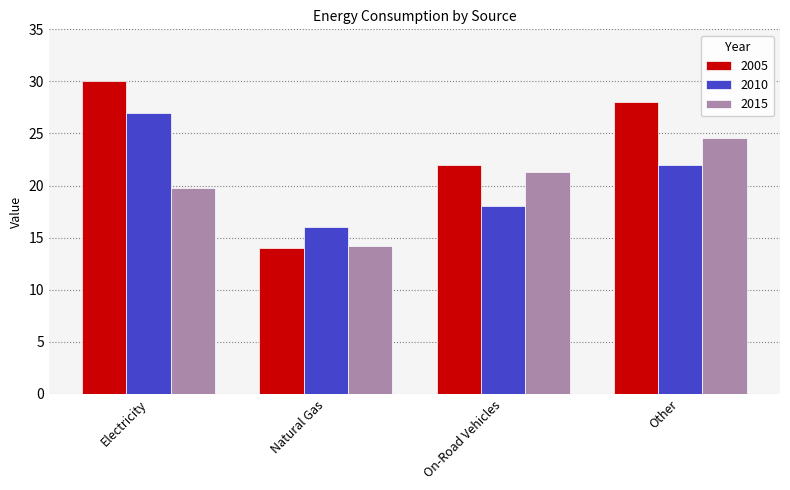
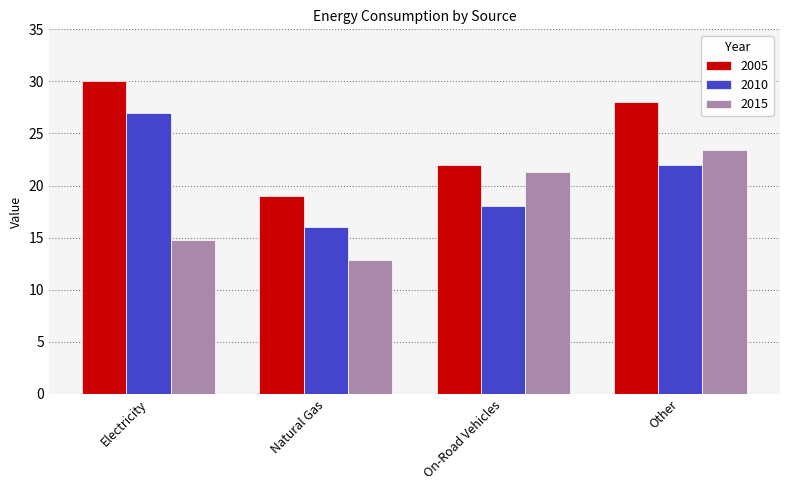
2015, Electricity: 19.7 -> 14.8
2005, Natural Gas: 14 -> 19
2015, Natural Gas: 14.2 -> 12.9
2015, Other: 24.5 -> 23.4
